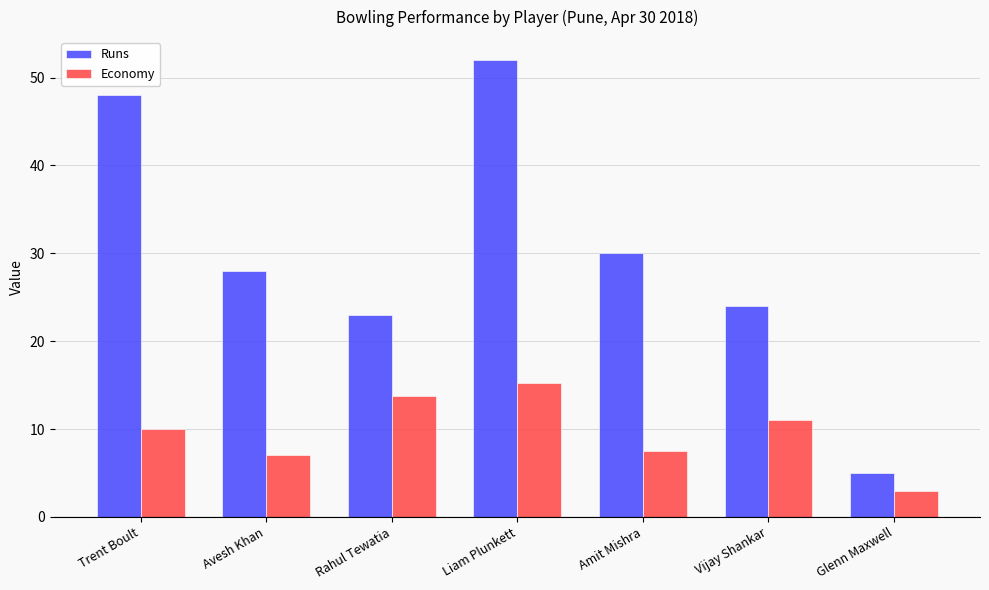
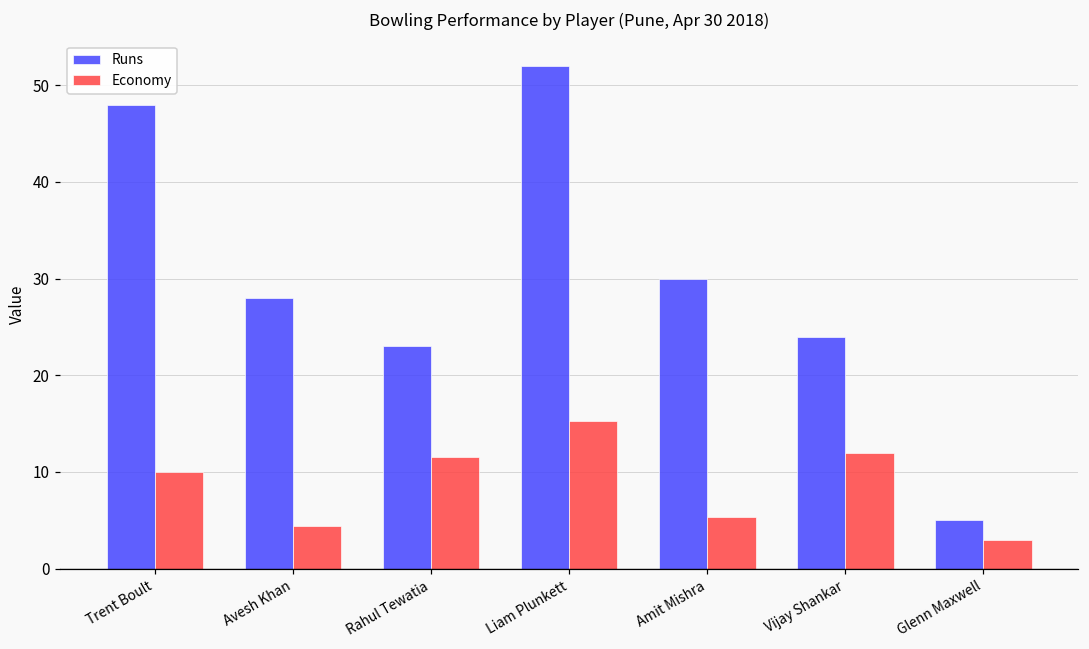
Economy, Avesh Khan: 7 -> 4
Economy, Rahul Tewatia: 14 -> 12
Economy, Amit Mishra: 8 -> 5
Economy, Vijay Shankar: 11 -> 12
